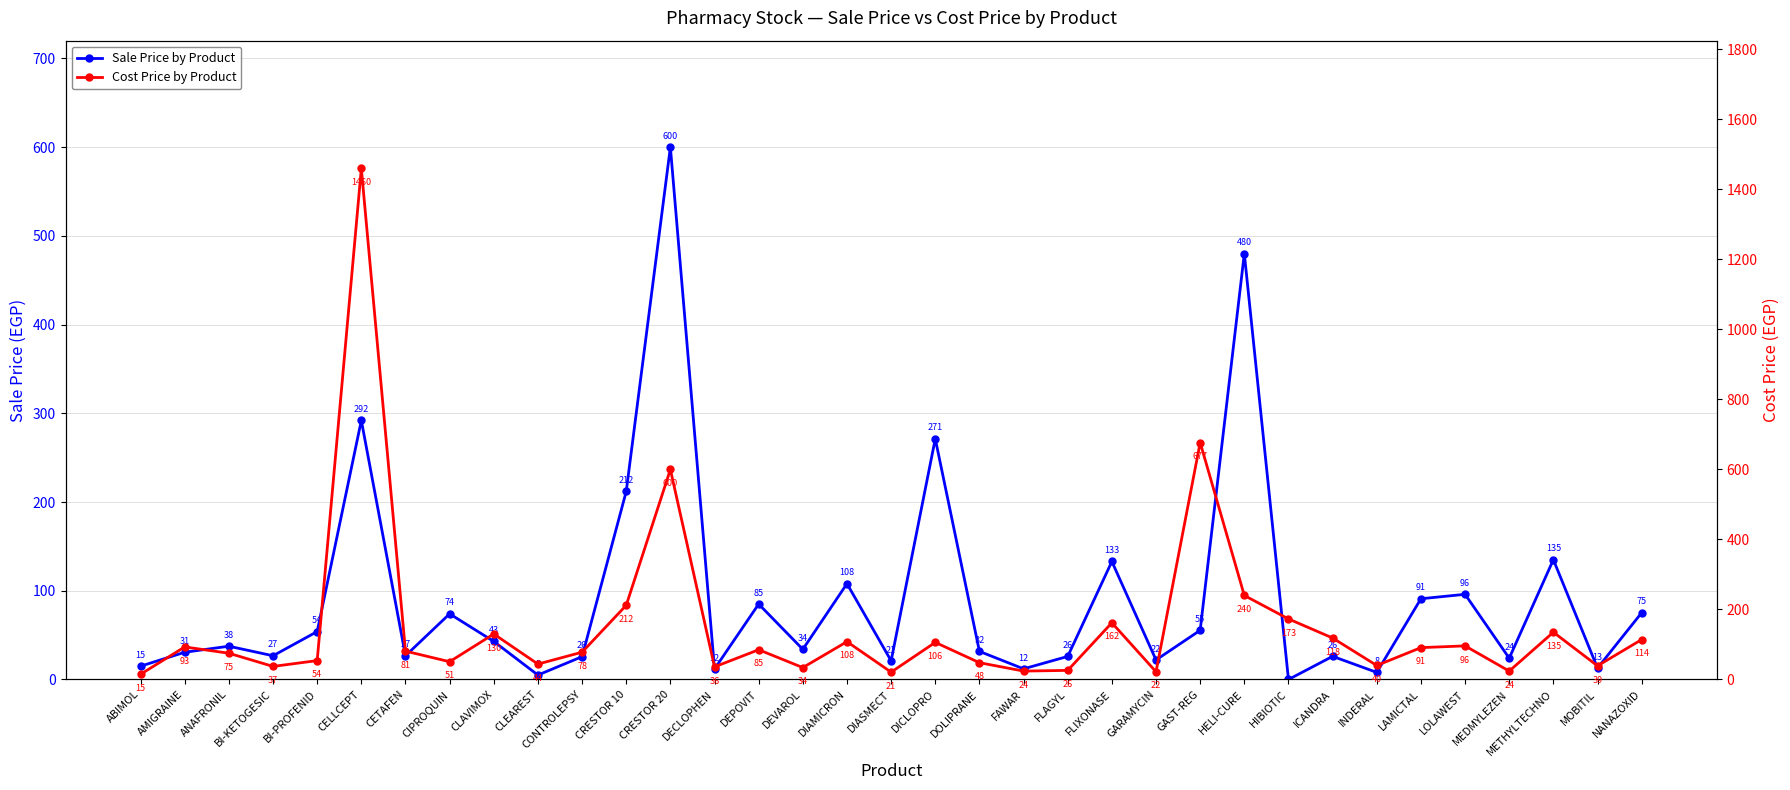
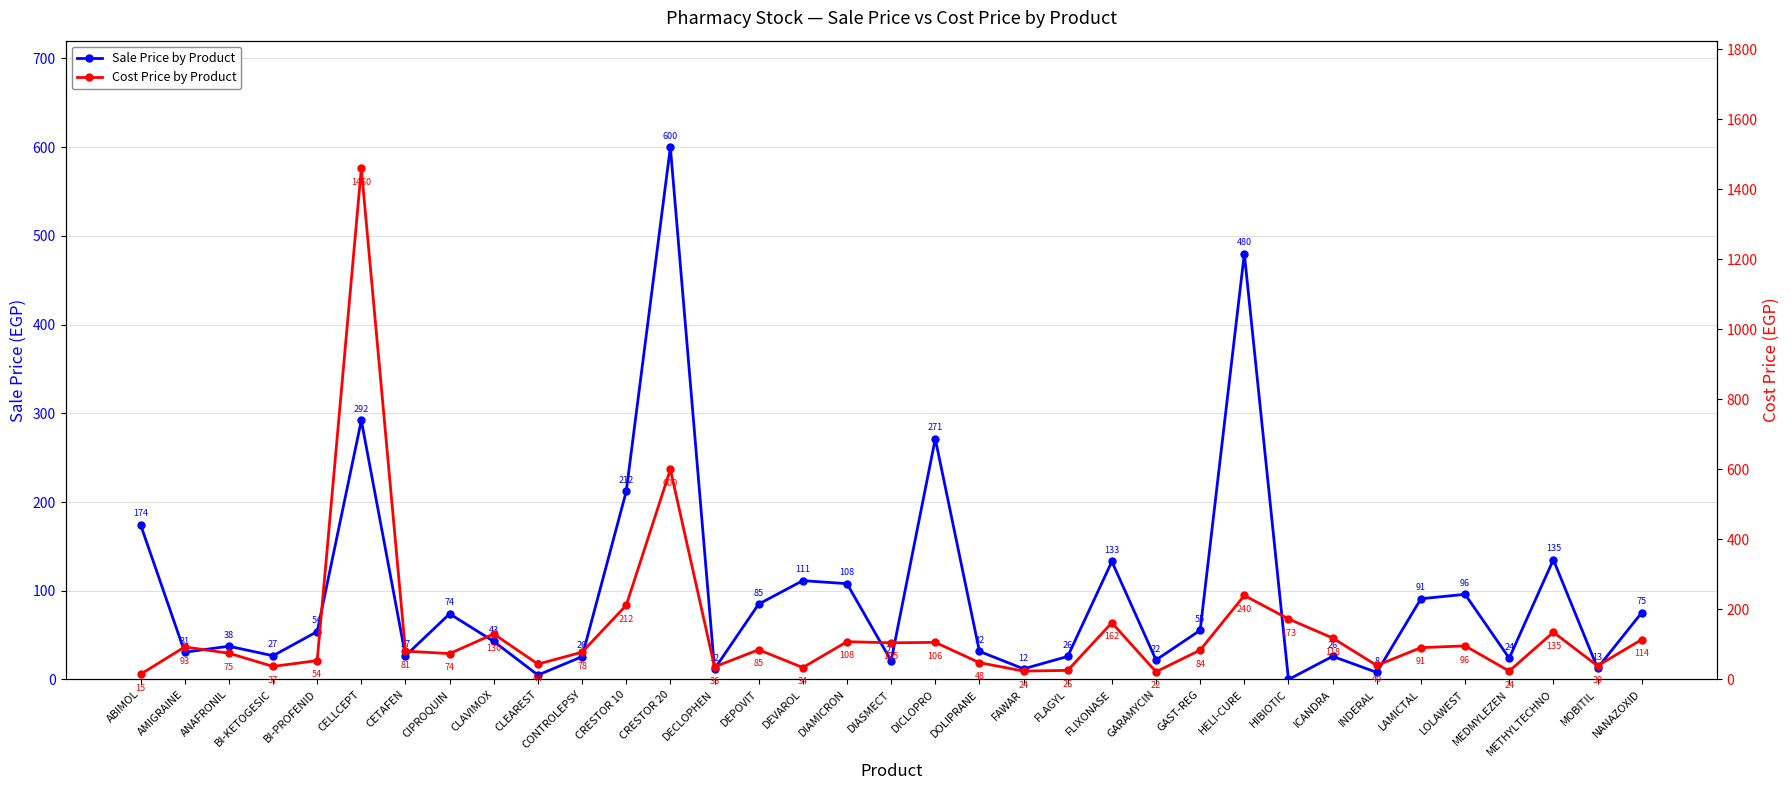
Sale Price by Product, ABIMOL: 15 -> 174
Sale Price by Product, DEVAROL: 34 -> 111
Cost Price by Product, CIPROQUIN: 51 -> 74
Cost Price by Product, DIASMECT: 21 -> 105
Cost Price by Product, GAST-REG: 677 -> 84
